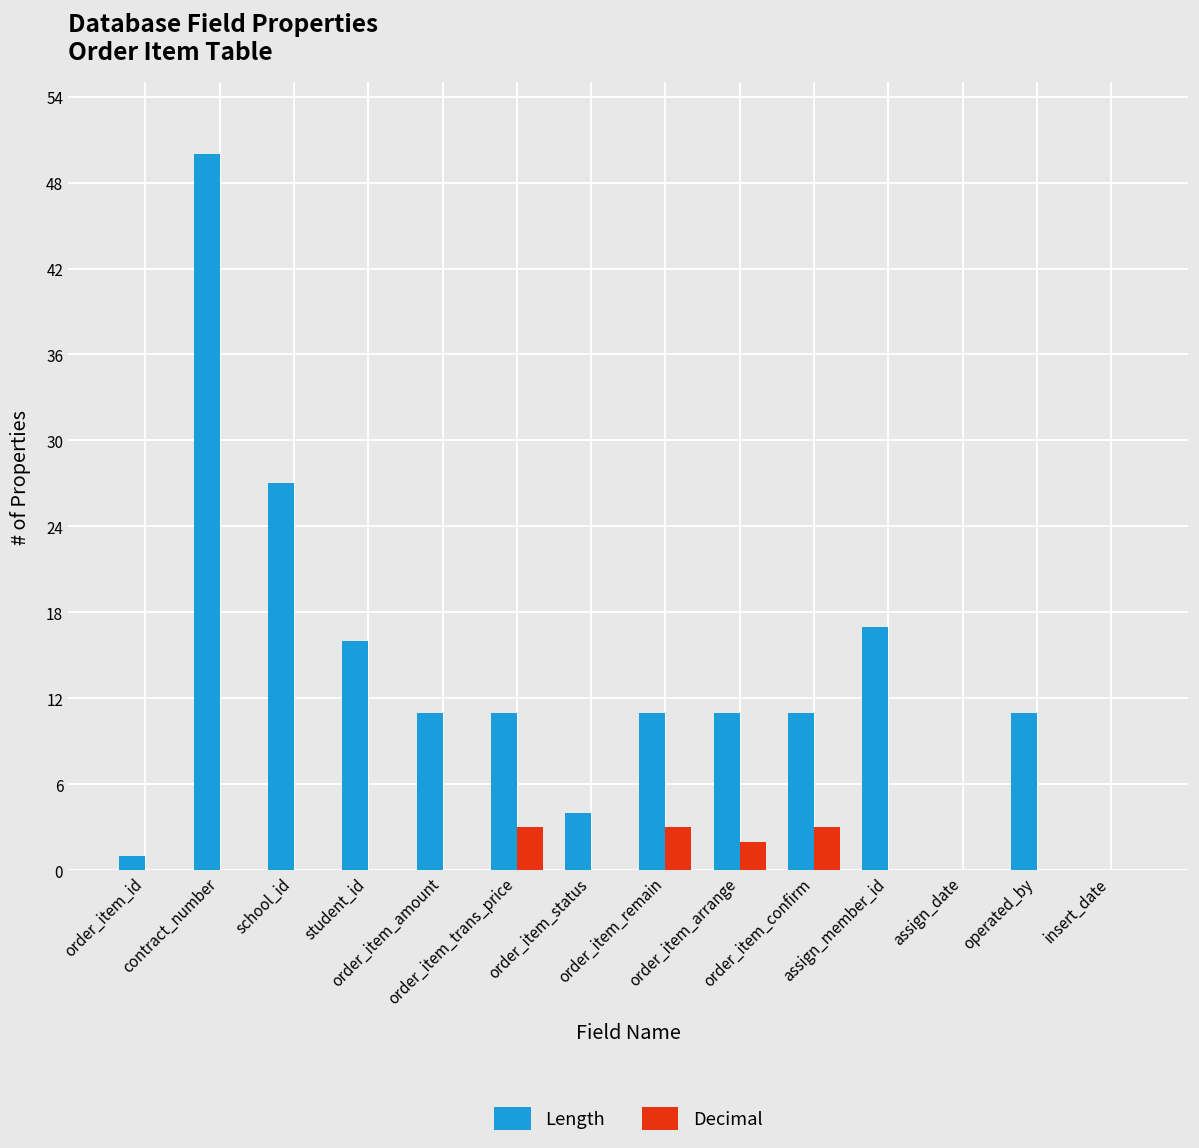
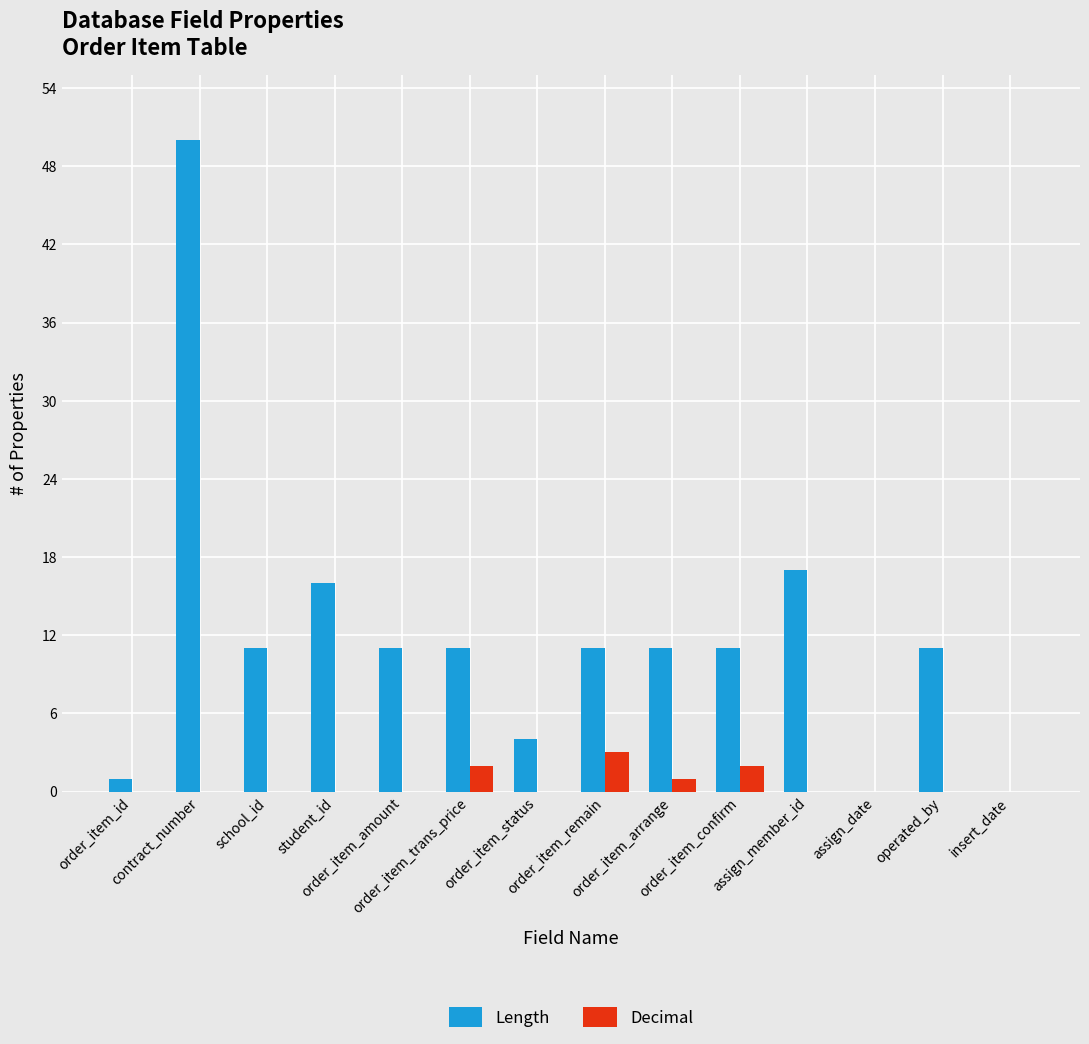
Length, school_id: 27 -> 11
Decimal, order_item_trans_price: 3 -> 2
Decimal, order_item_arrange: 2 -> 1
Decimal, order_item_confirm: 3 -> 2
